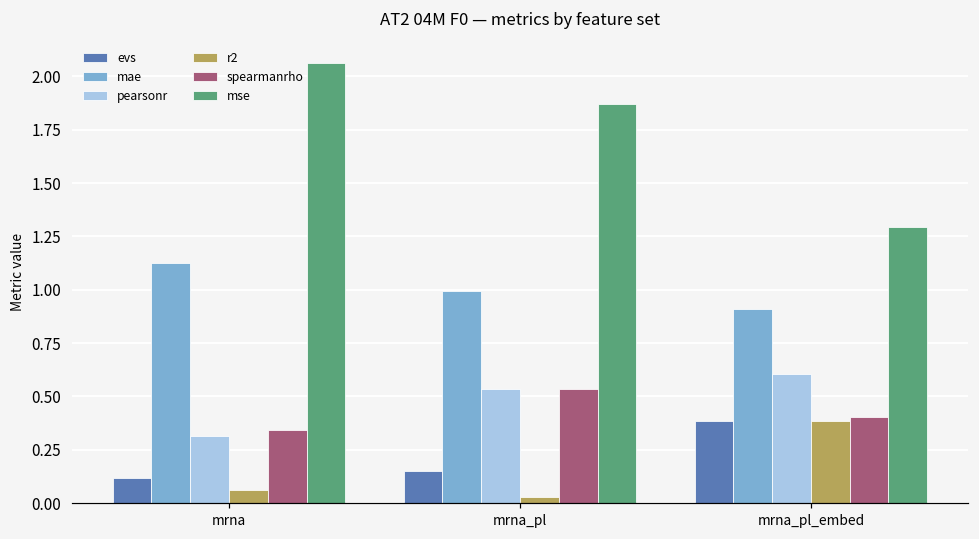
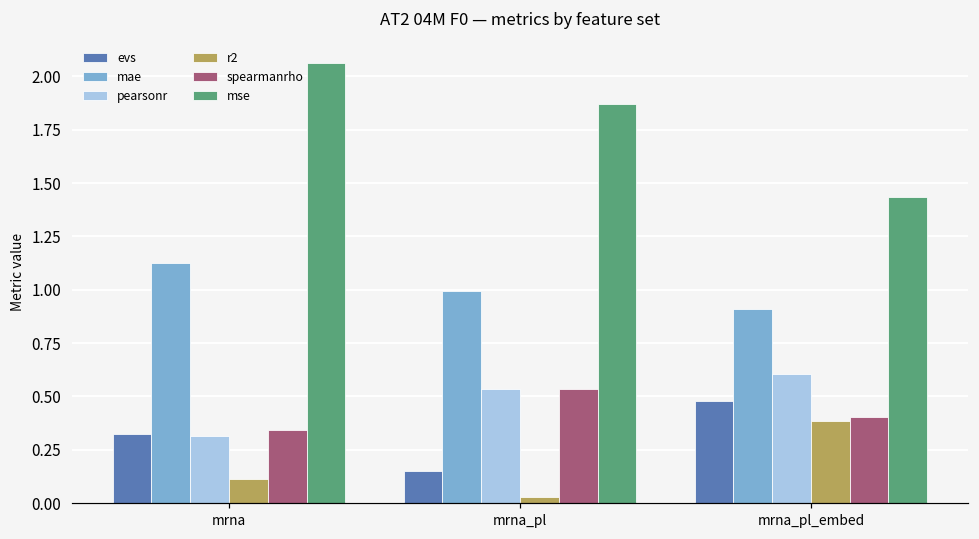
evs, mrna: 0.12 -> 0.33
r2, mrna: 0.06 -> 0.11
evs, mrna_pl_embed: 0.39 -> 0.48
mse, mrna_pl_embed: 1.29 -> 1.43
